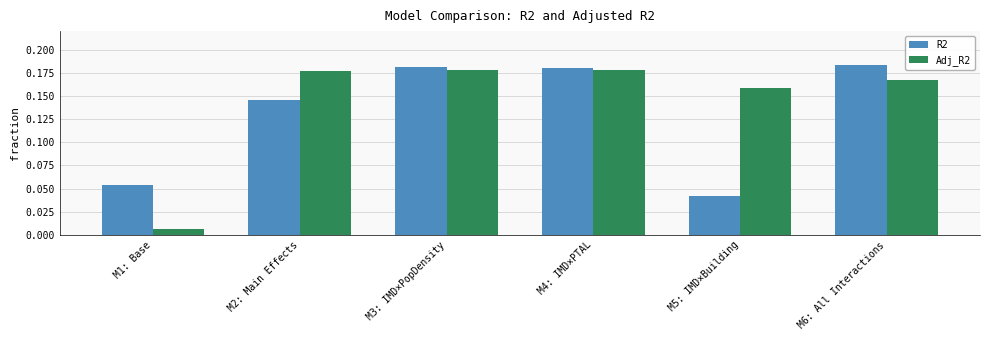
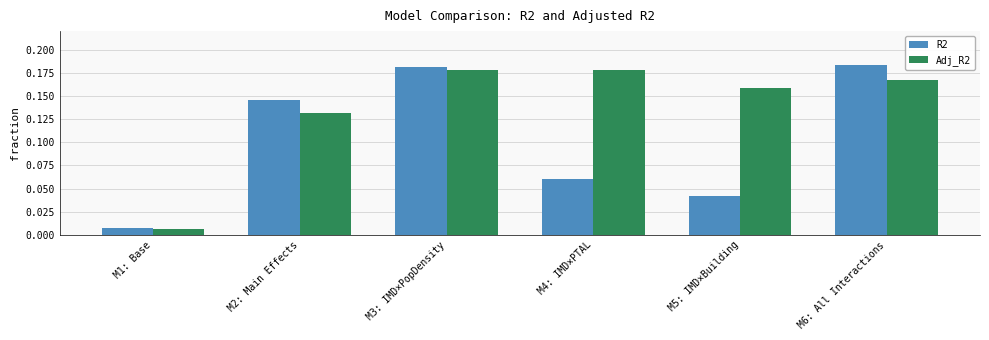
R2, M1: Base: 0.05 -> 0.01
Adj_R2, M2: Main Effects: 0.18 -> 0.13
R2, M4: IMD×PTAL: 0.18 -> 0.06
